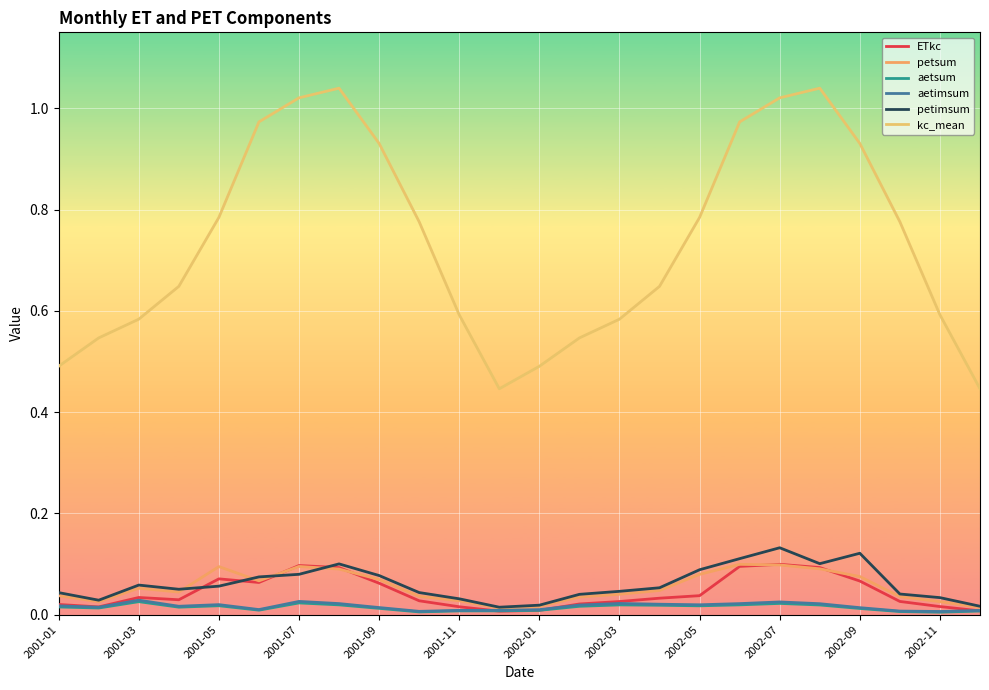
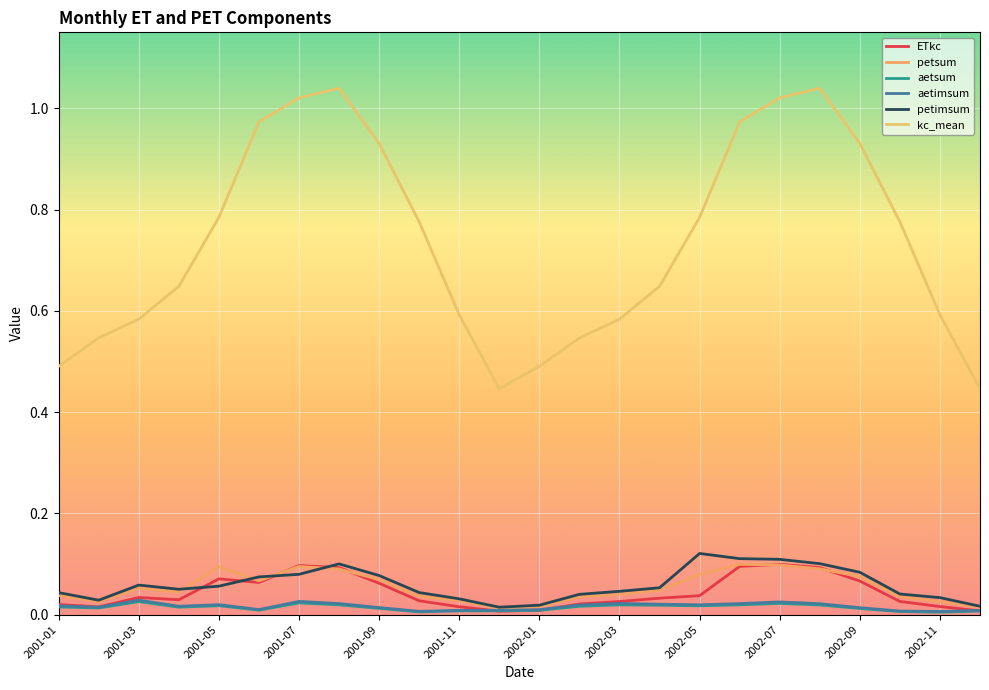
petimsum, 2002-05: 0.09 -> 0.12
petimsum, 2002-07: 0.13 -> 0.11
petimsum, 2002-09: 0.12 -> 0.08
